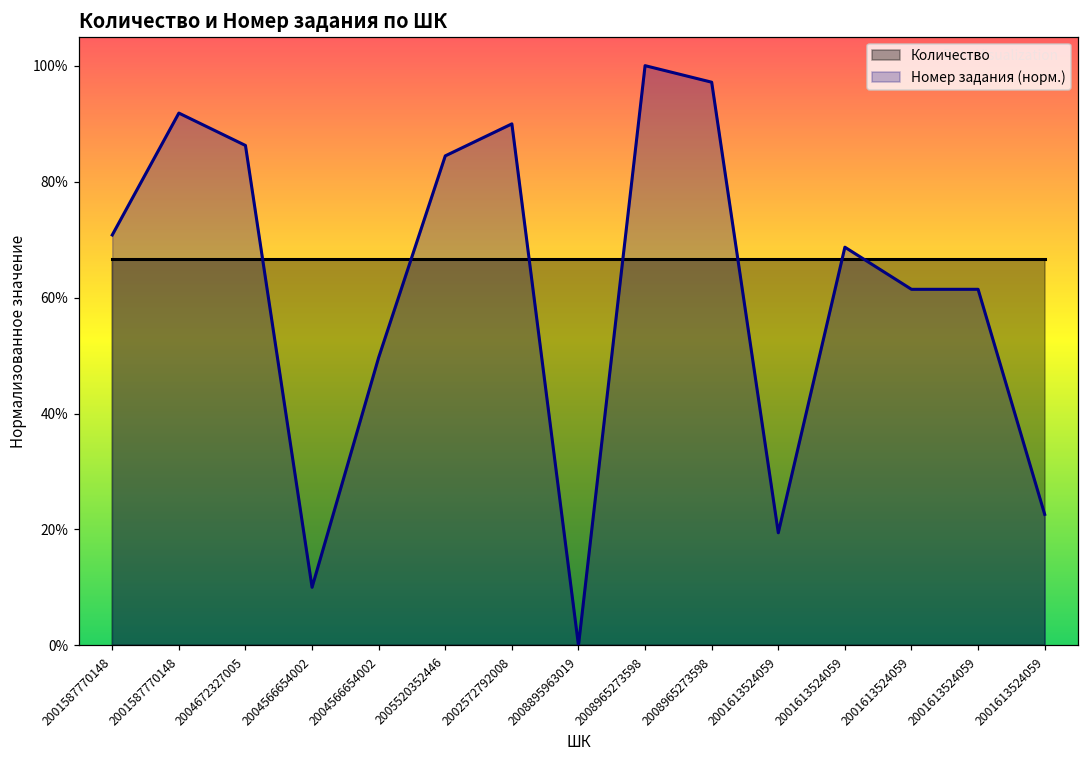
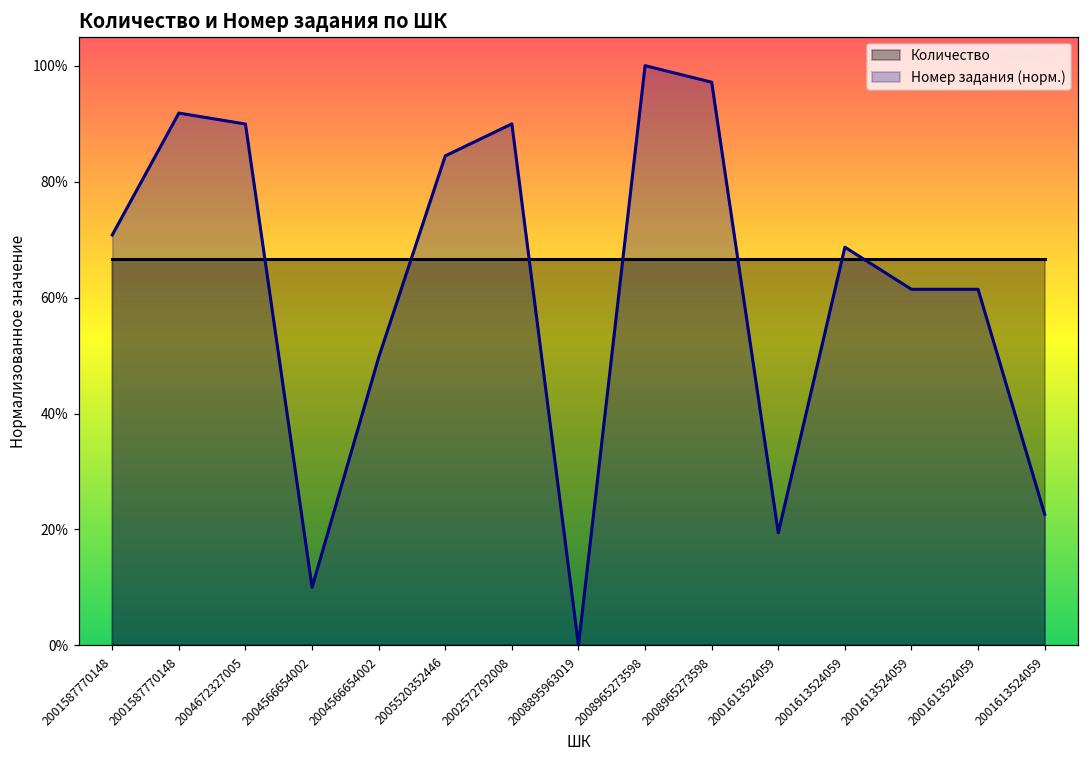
Номер задания (норм.), 2004672327005: 86% -> 90%
